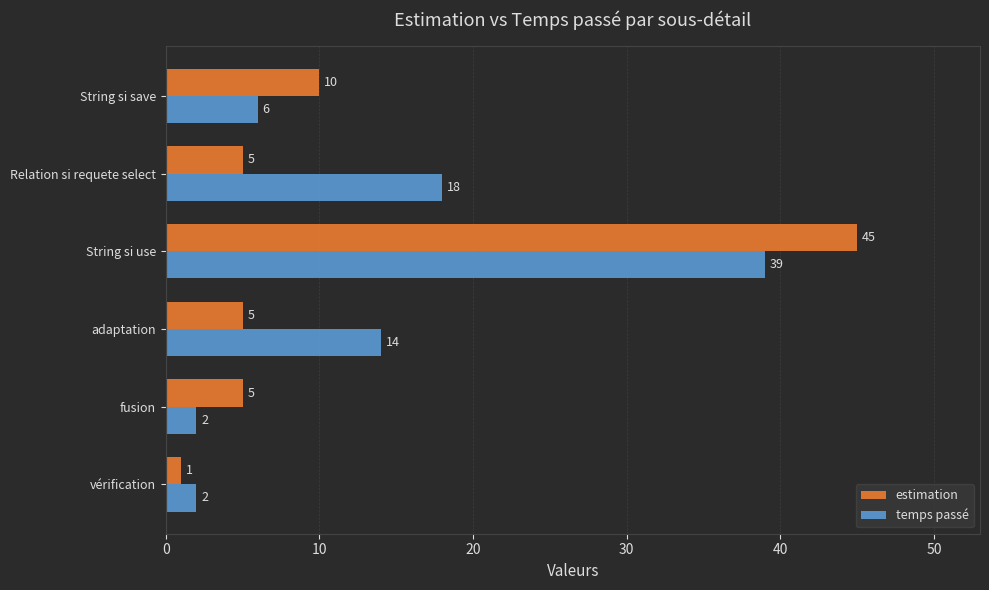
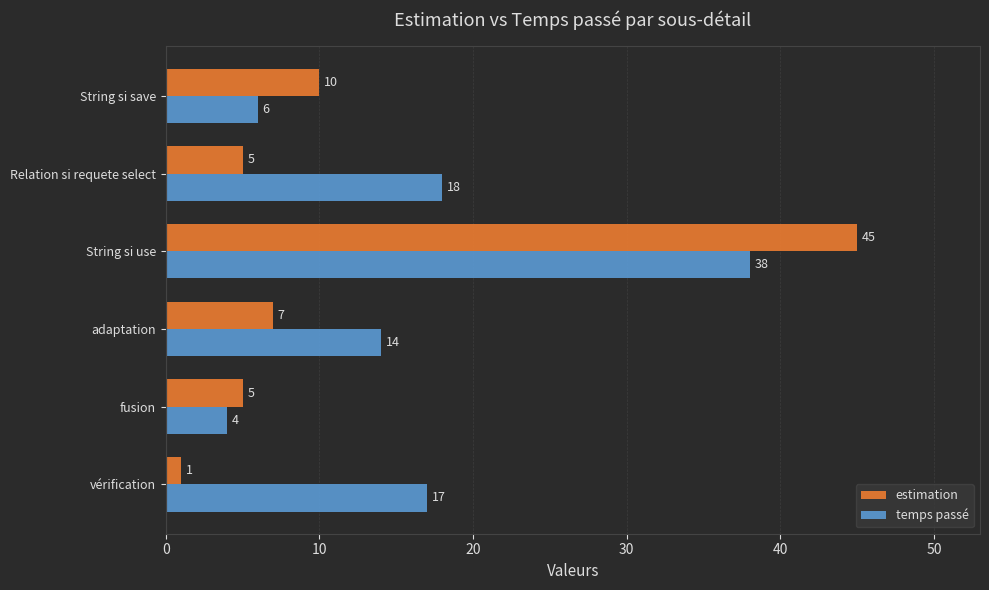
temps passé, String si use: 39 -> 38
estimation, adaptation: 5 -> 7
temps passé, fusion: 2 -> 4
temps passé, vérification: 2 -> 17
